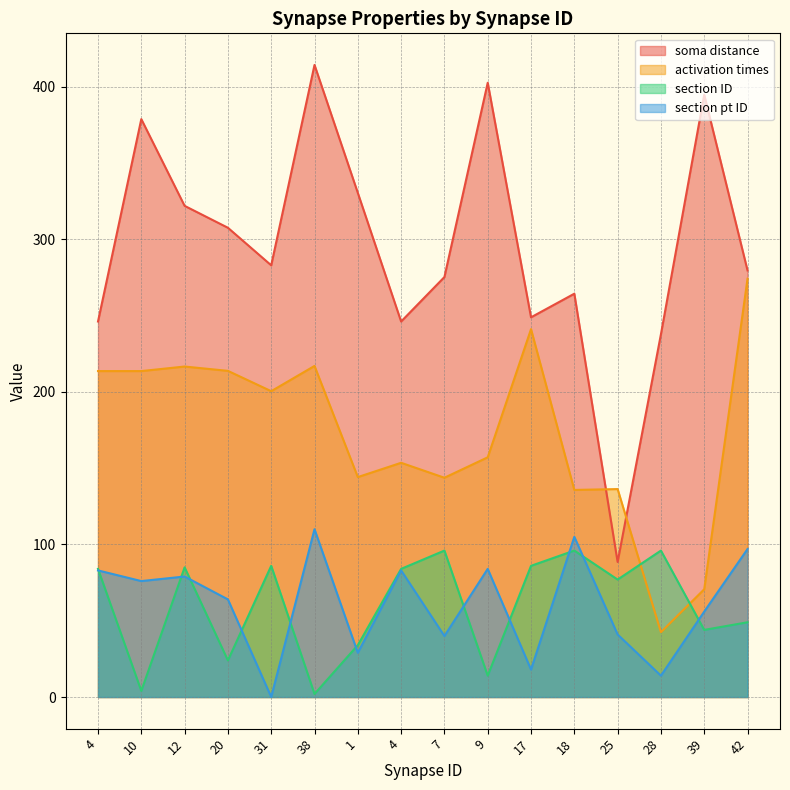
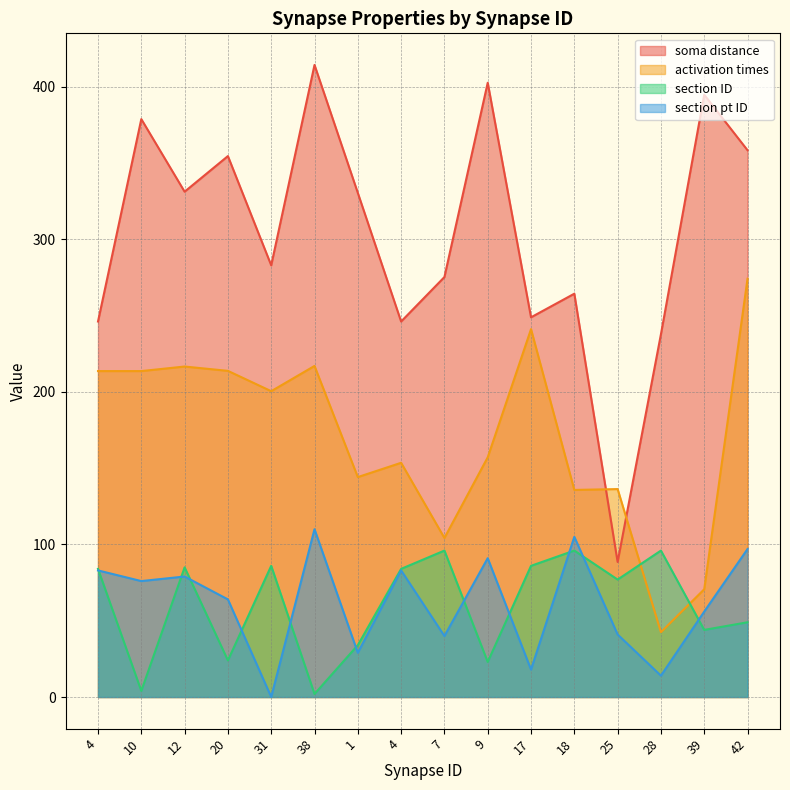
soma distance, 12: 322 -> 331
soma distance, 20: 308 -> 355
activation times, 7: 144 -> 104
section ID, 9: 14 -> 23
section pt ID, 9: 84 -> 91
soma distance, 42: 280 -> 358
